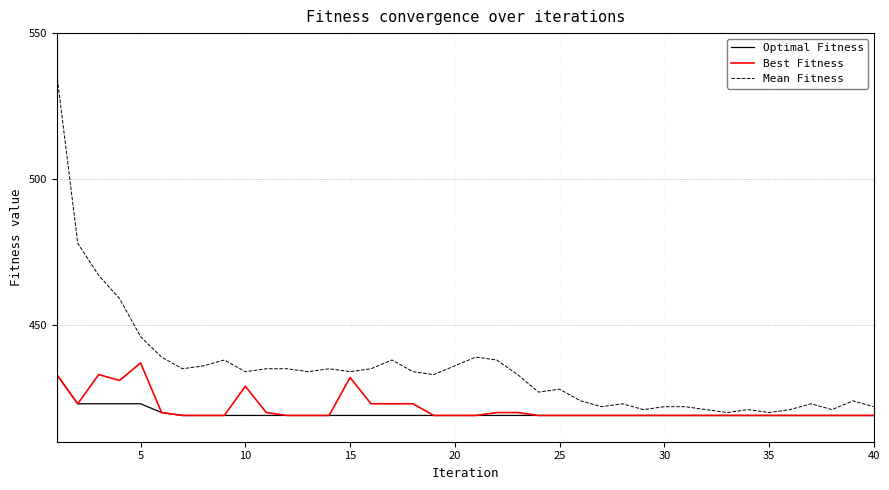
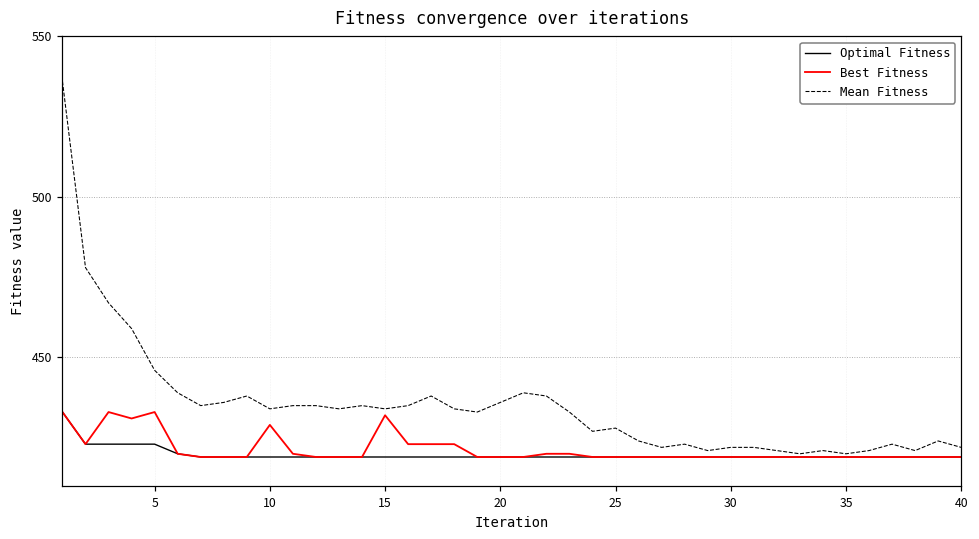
Best Fitness, 5: 437 -> 433
